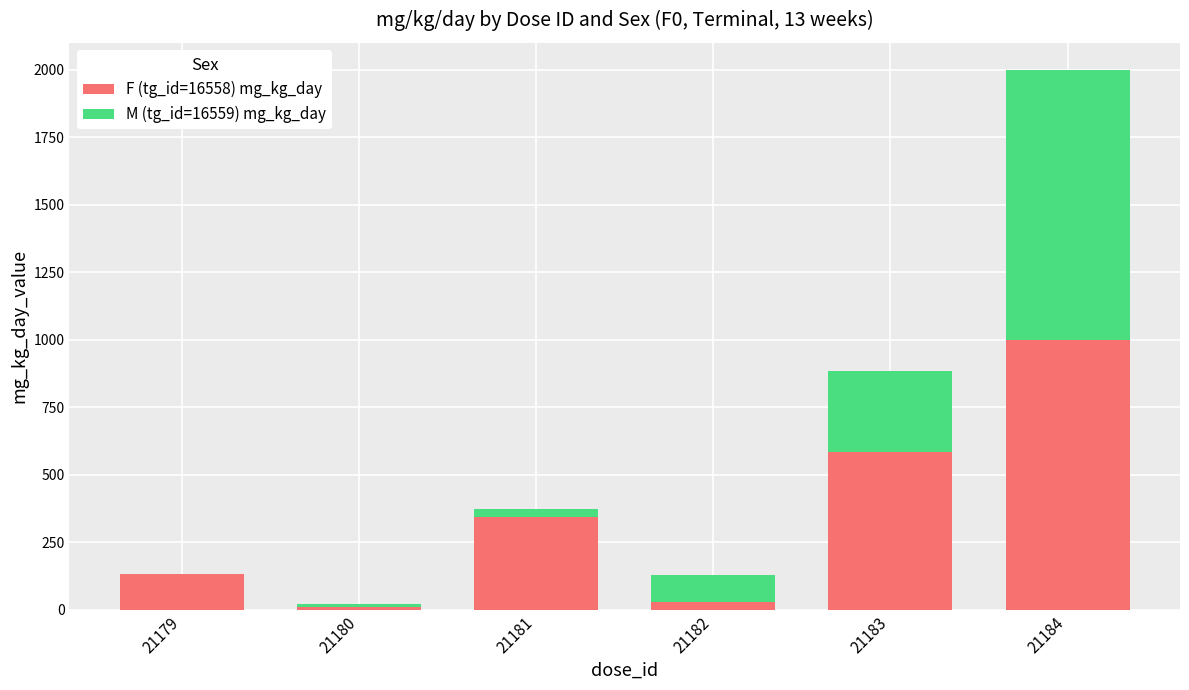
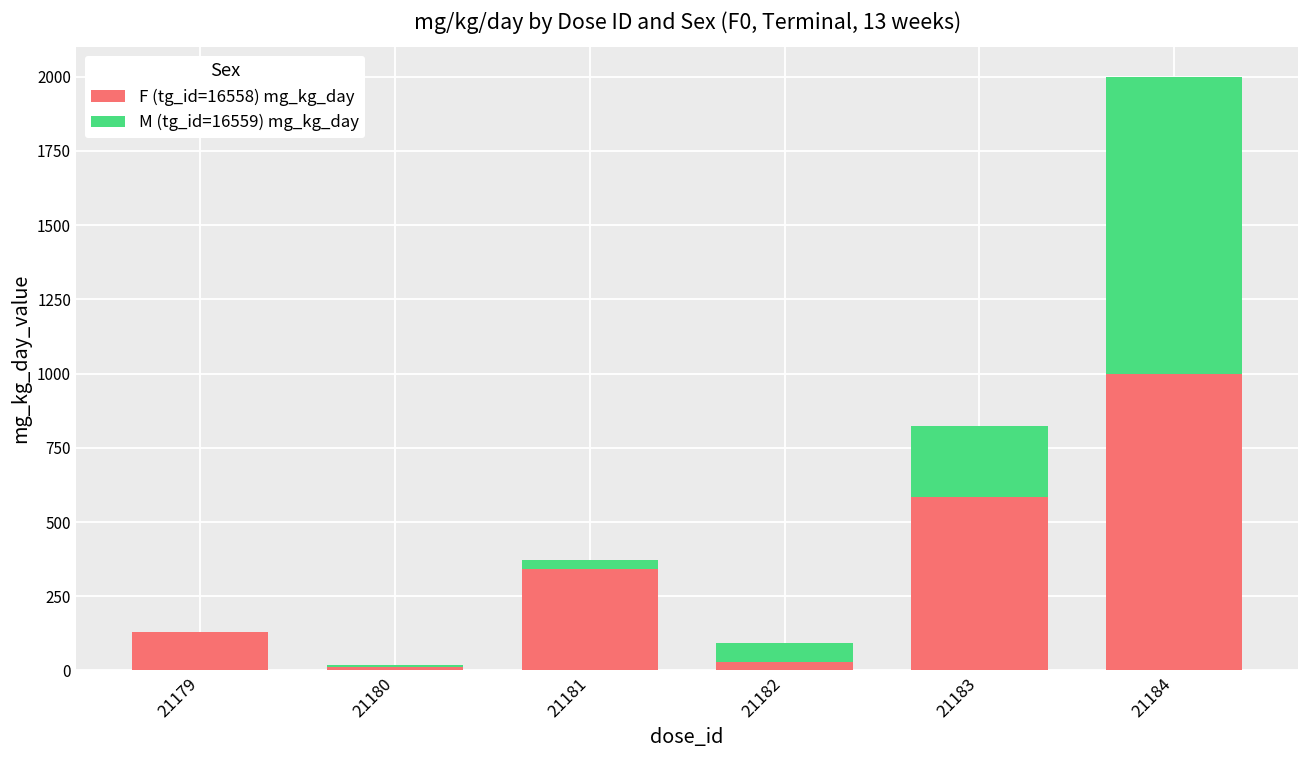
M (tg_id=16559) mg_kg_day, 21182: 100 -> 60
M (tg_id=16559) mg_kg_day, 21183: 300 -> 240
